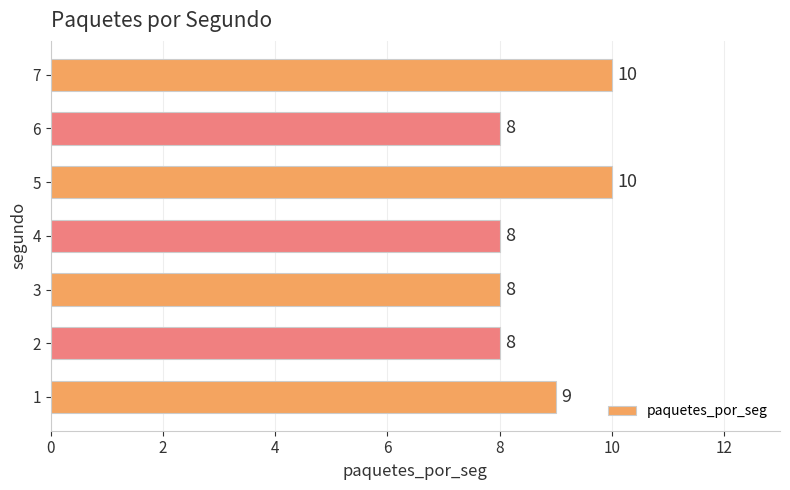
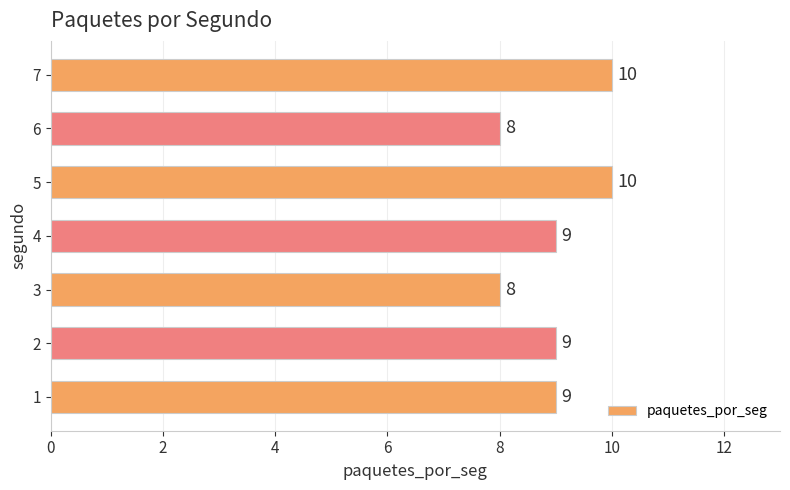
4: 8 -> 9
2: 8 -> 9
